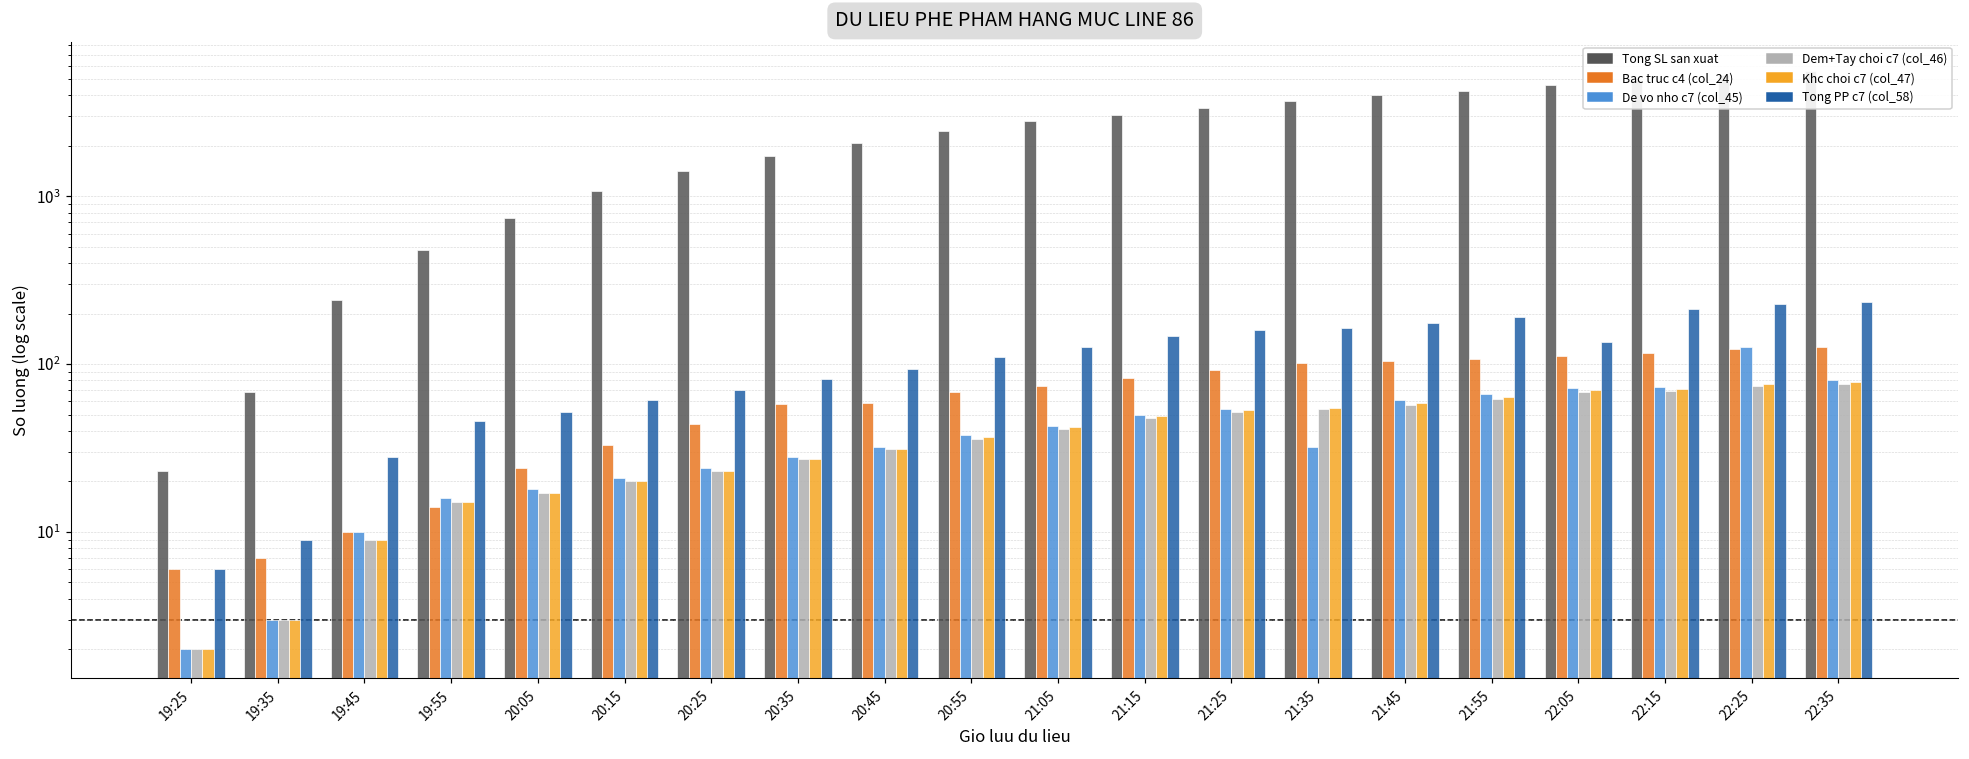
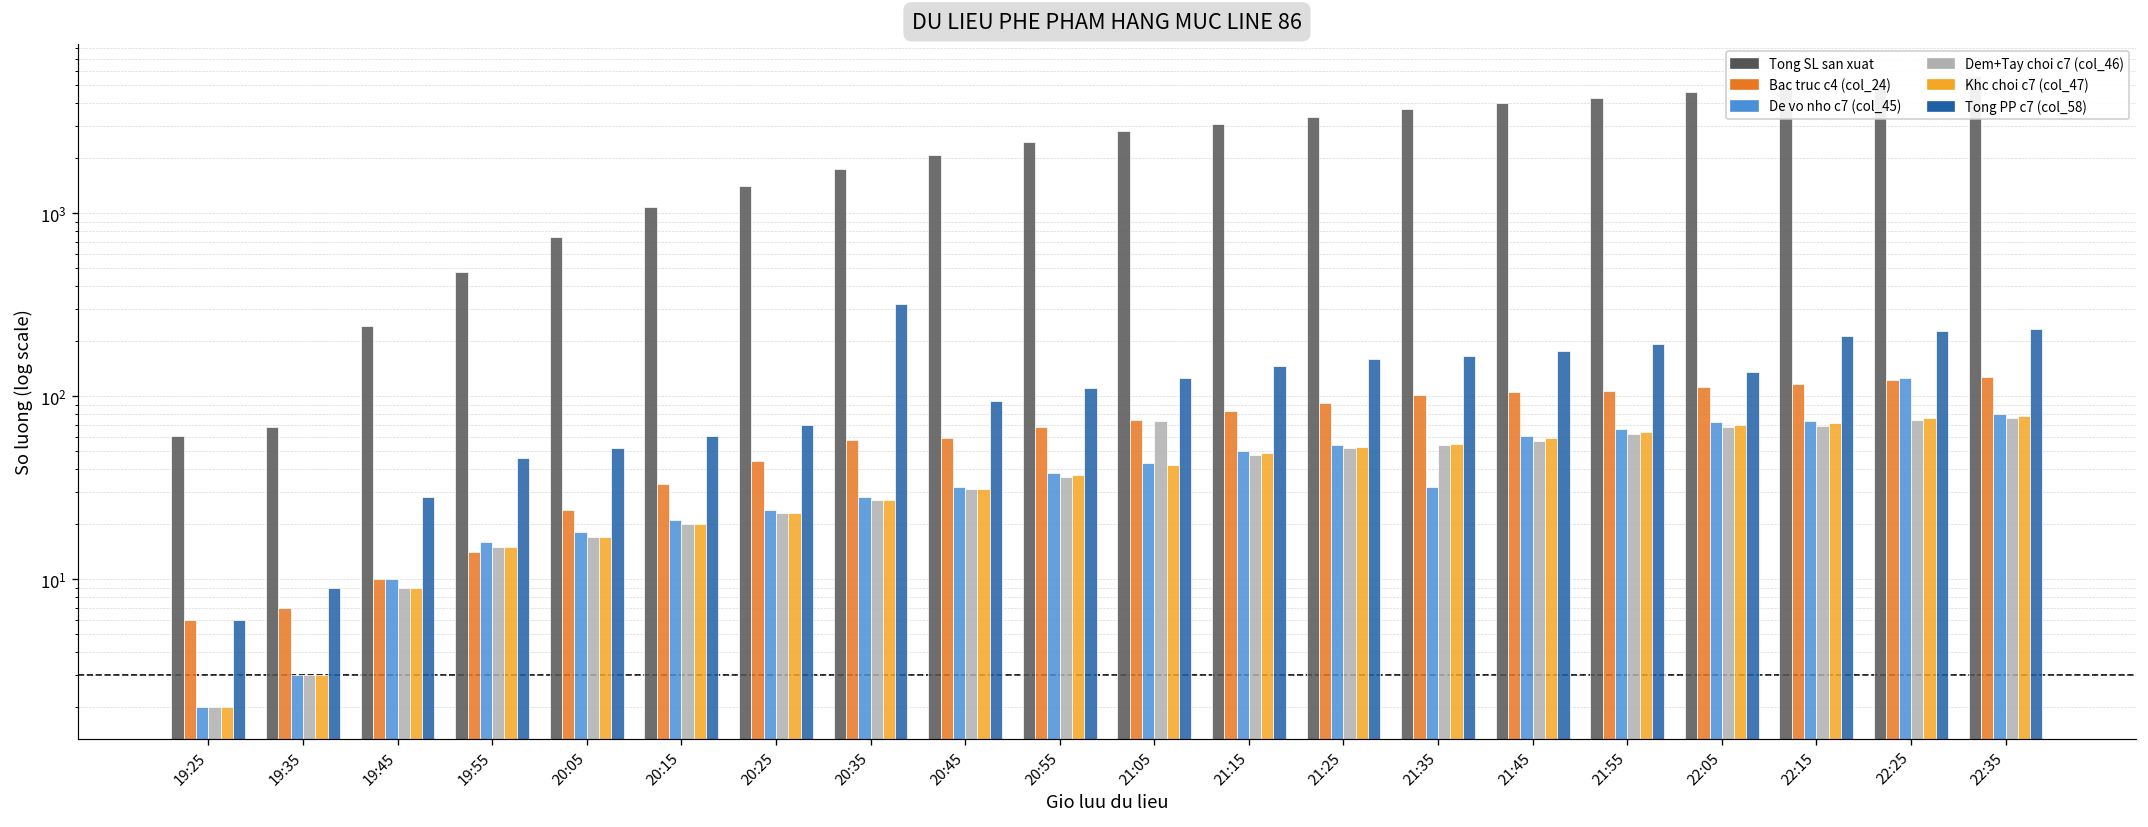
Tong SL san xuat, 19:25: 23 -> 61
Tong PP c7 (col_58), 20:35: 80 -> 320
Dem+Tay choi c7 (col_46), 21:05: 41 -> 70
